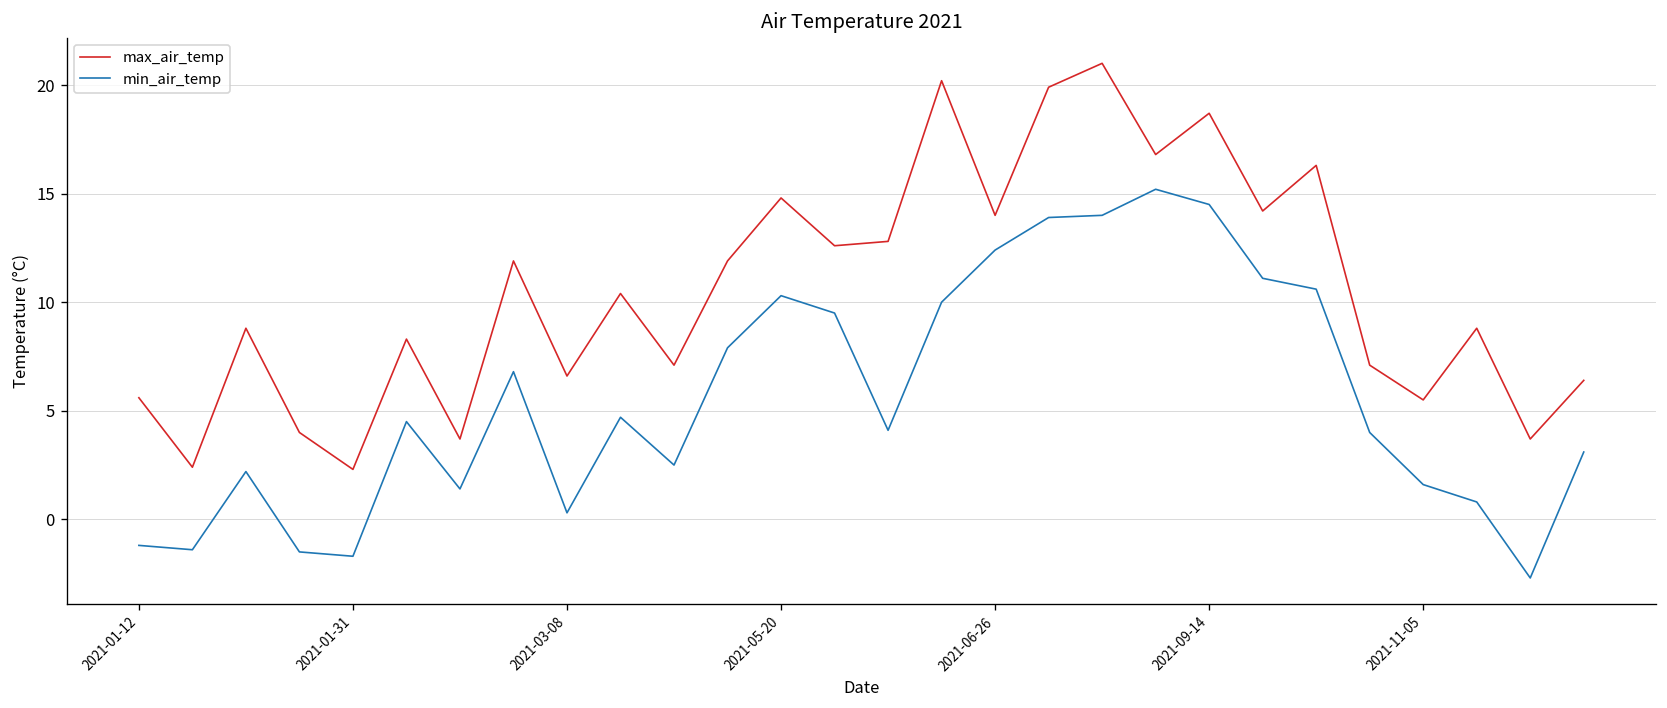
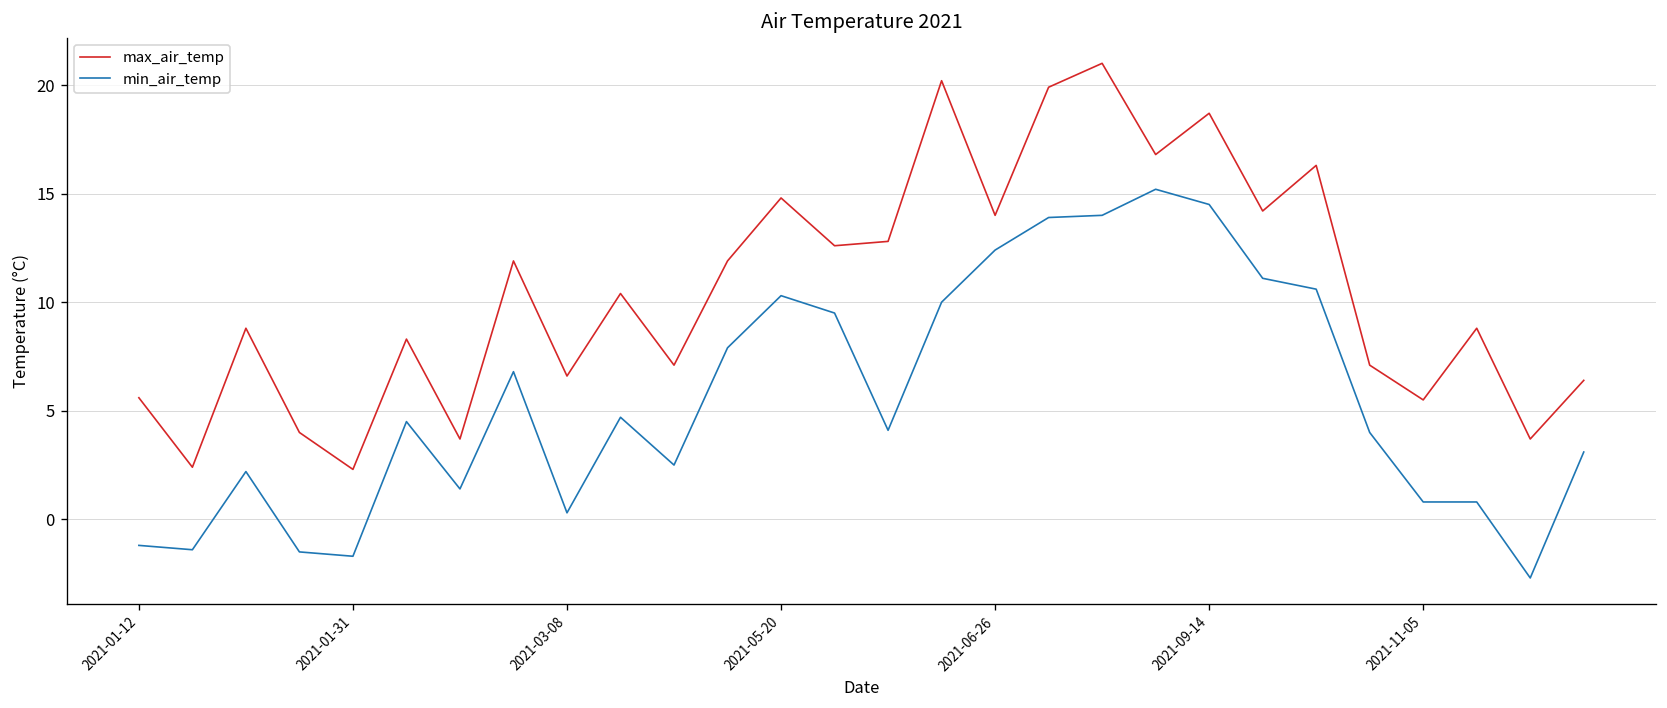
min_air_temp, 2021-11-05: 1.6 -> 0.8
